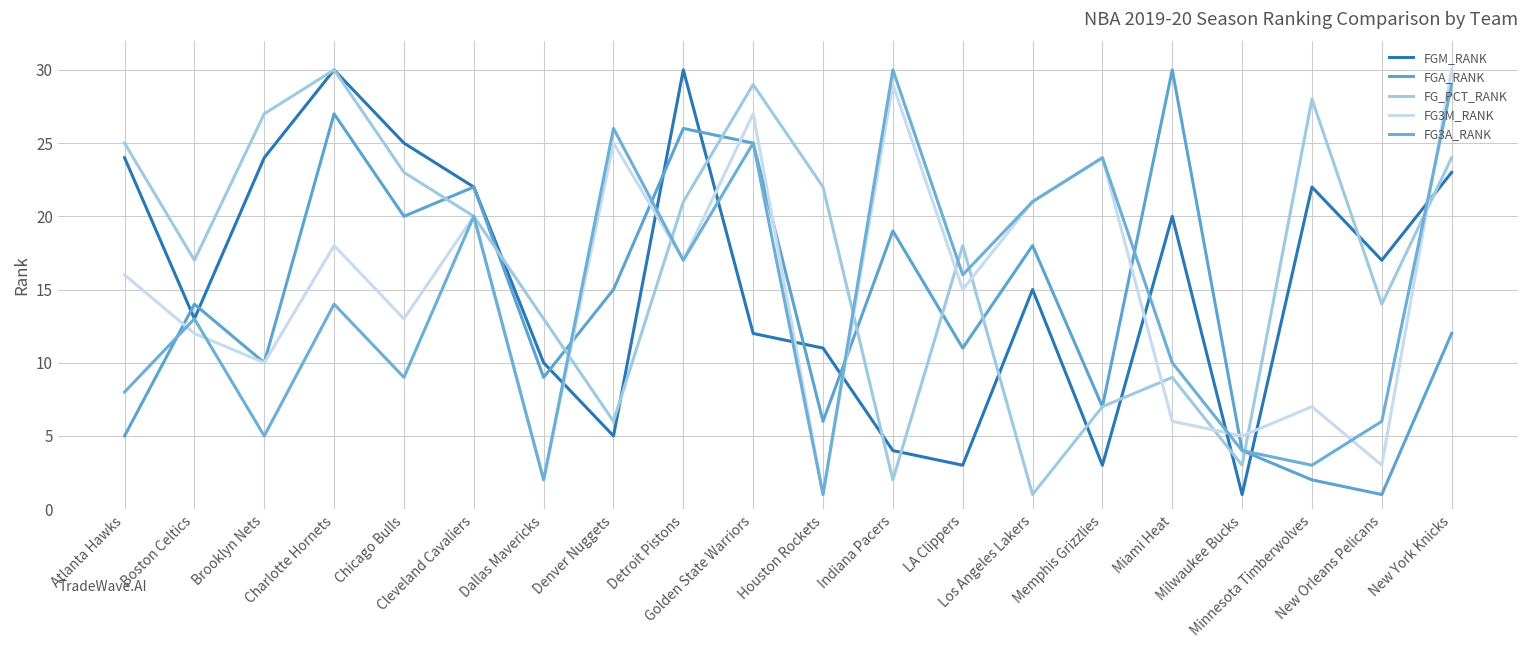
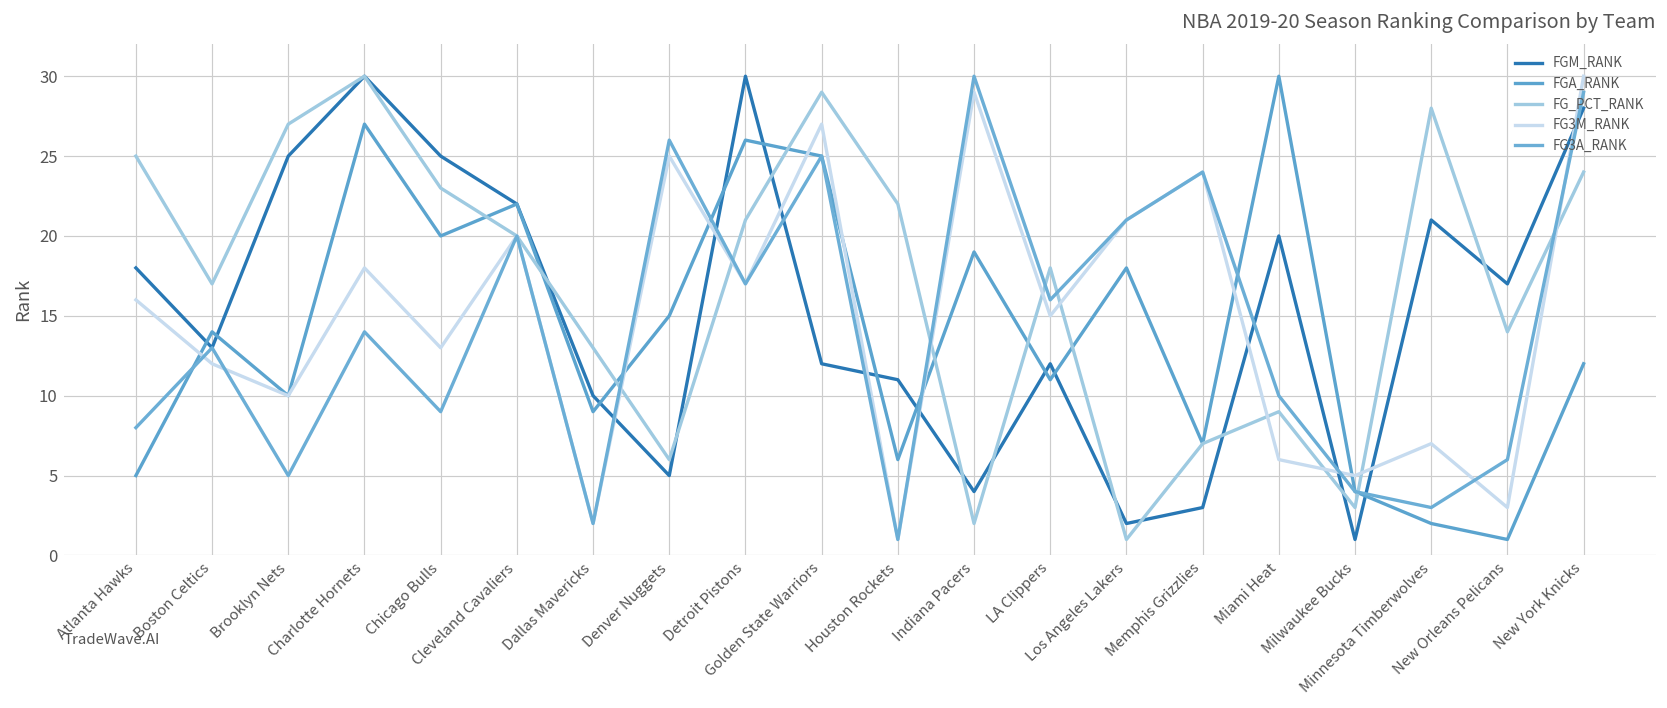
FGM_RANK, Atlanta Hawks: 24 -> 18
FGM_RANK, Brooklyn Nets: 24 -> 25
FGM_RANK, LA Clippers: 3 -> 12
FGM_RANK, Los Angeles Lakers: 15 -> 2
FGM_RANK, Minnesota Timberwolves: 22 -> 21
FGM_RANK, New York Knicks: 23 -> 28
